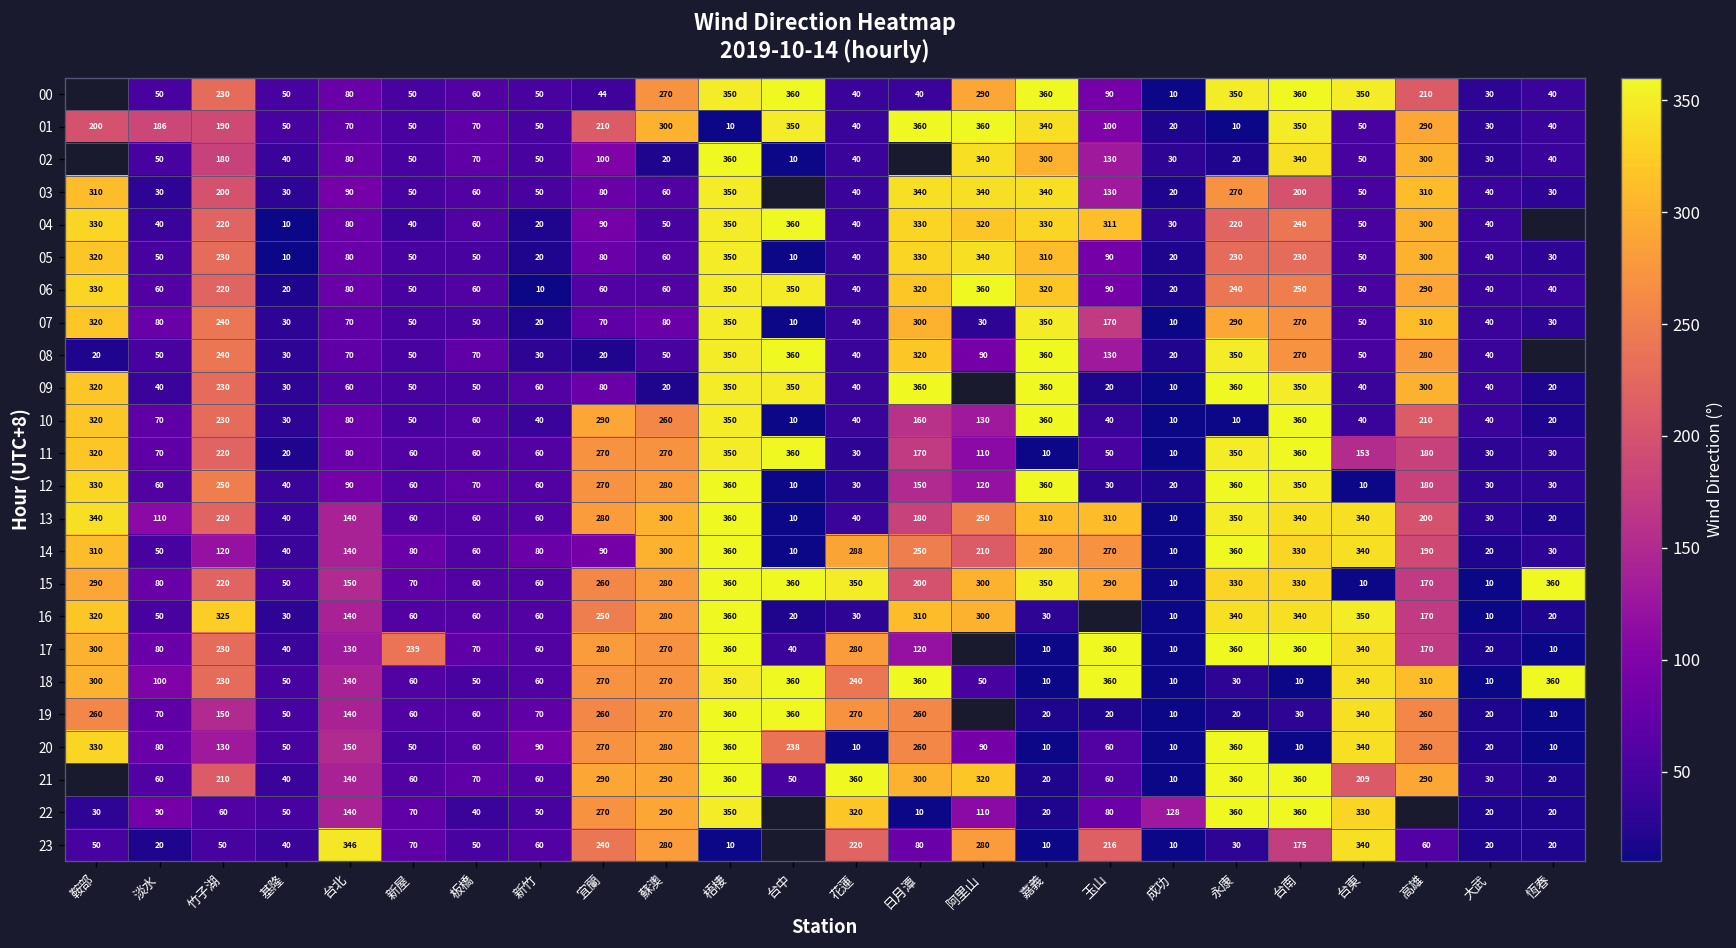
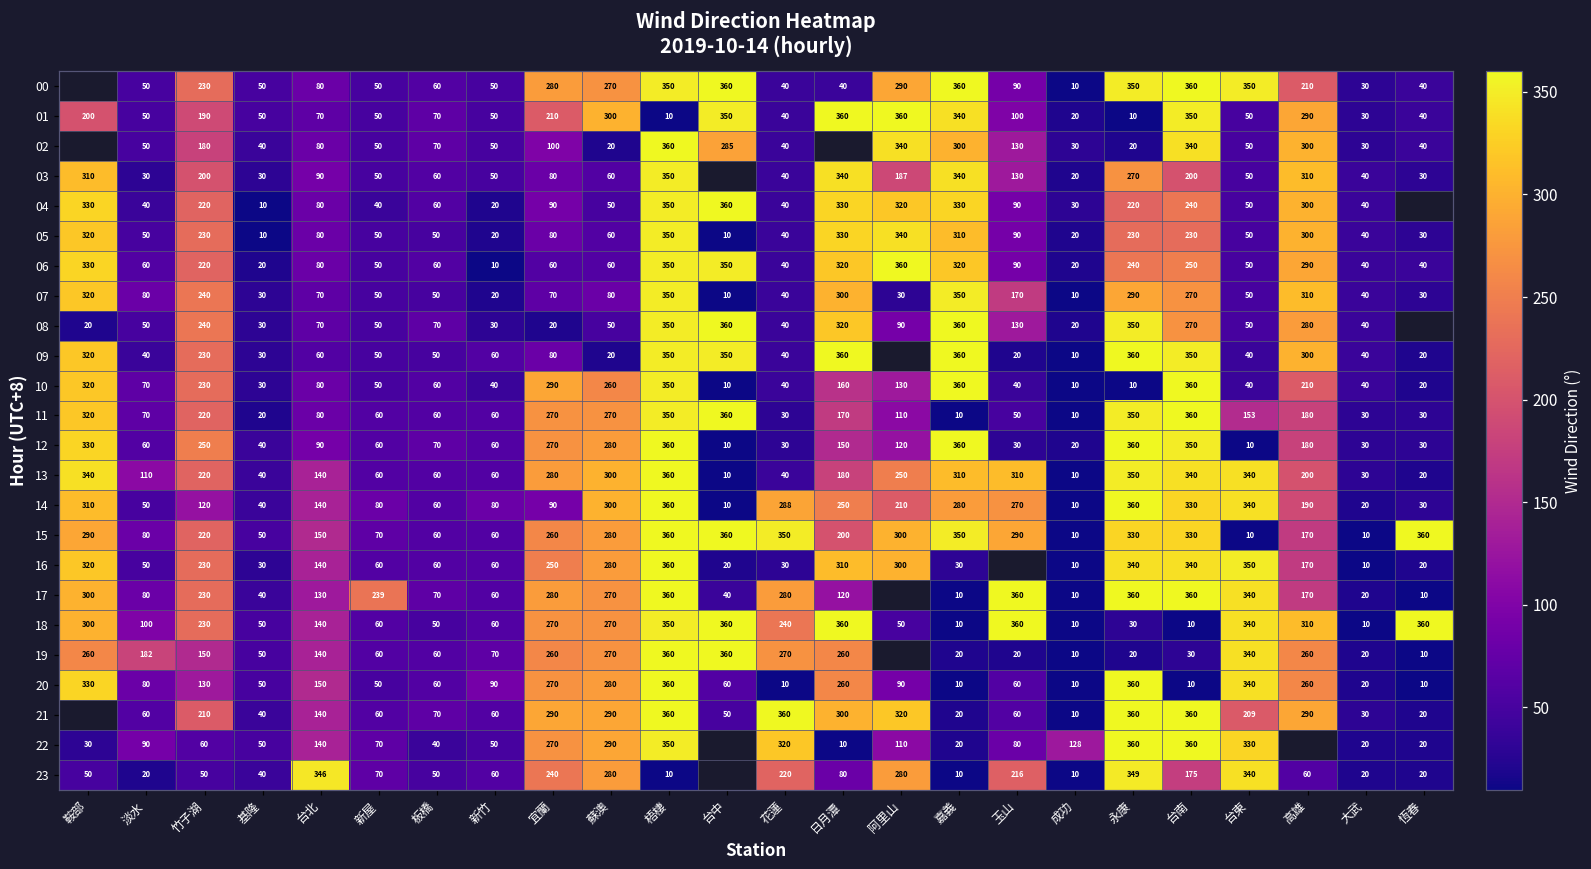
00, 宜蘭: 44 -> 280
01, 淡水: 186 -> 50
02, 台中: 10 -> 285
03, 阿里山: 340 -> 187
04, 玉山: 311 -> 90
16, 竹子湖: 325 -> 230
19, 淡水: 70 -> 182
20, 台中: 238 -> 60
23, 永康: 30 -> 349
